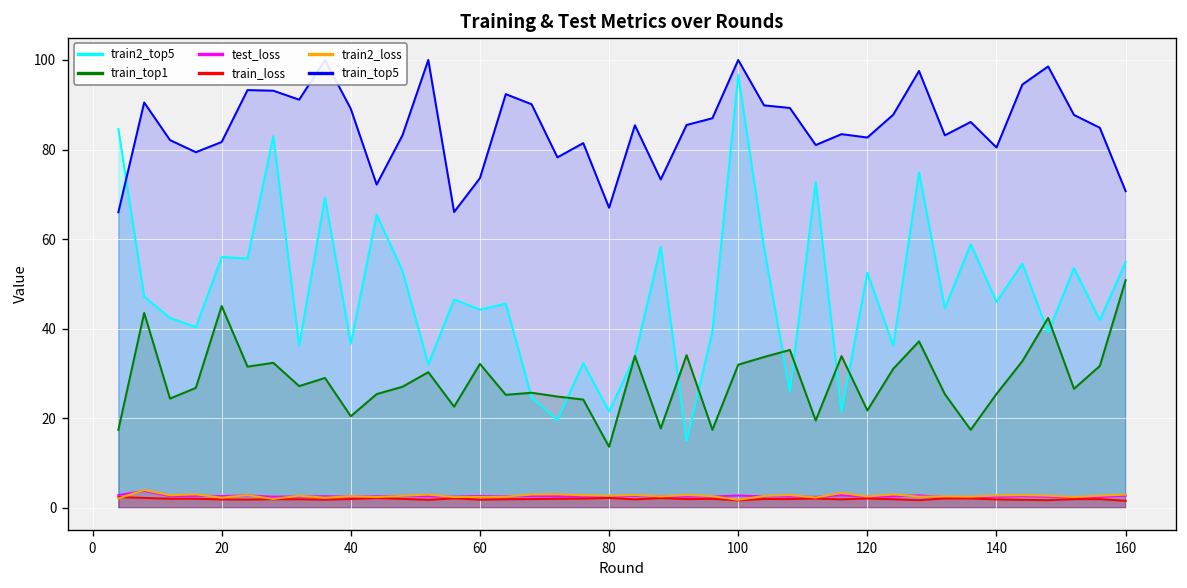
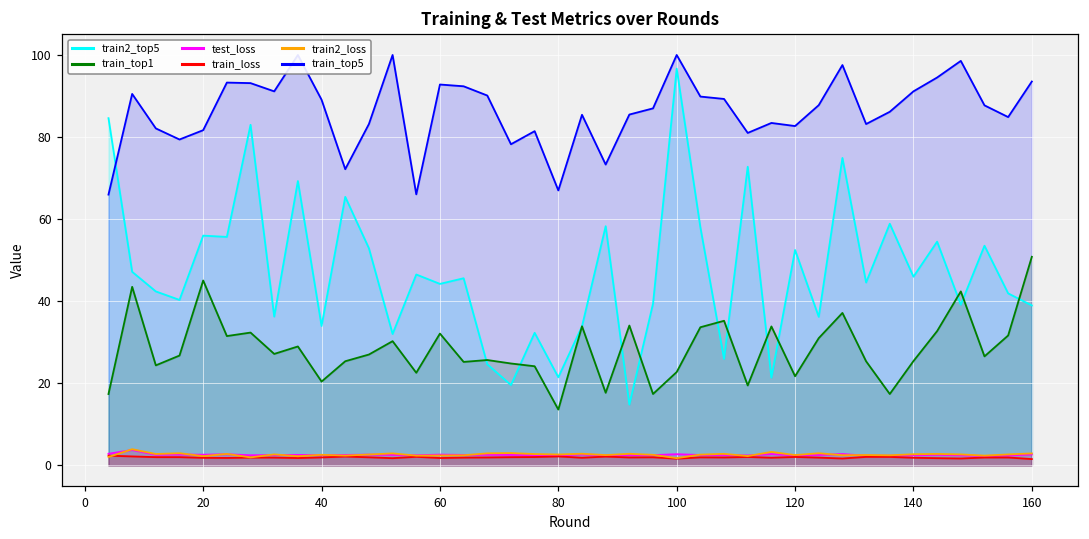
train2_top5, 40: 37 -> 34
train_top5, 60: 74 -> 93
train_top1, 100: 32 -> 23
train_top5, 140: 80 -> 91
train2_top5, 160: 55 -> 39
train_top5, 160: 71 -> 94
